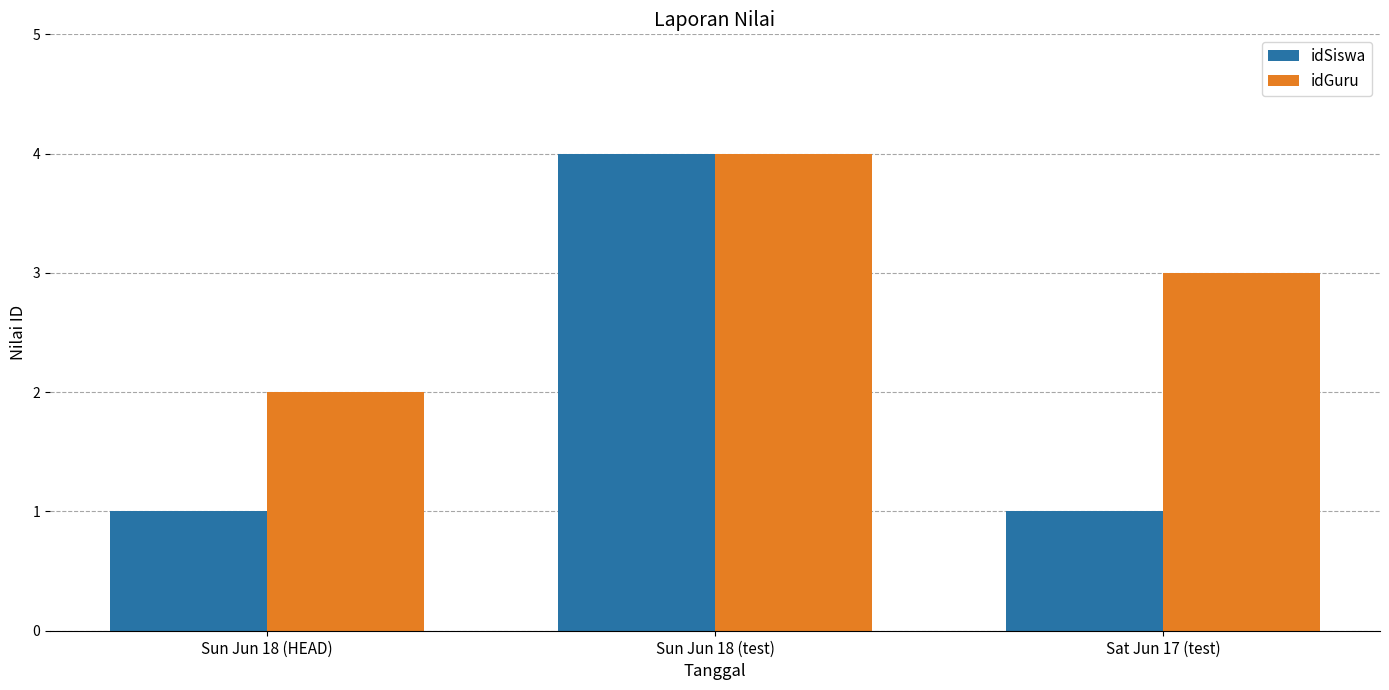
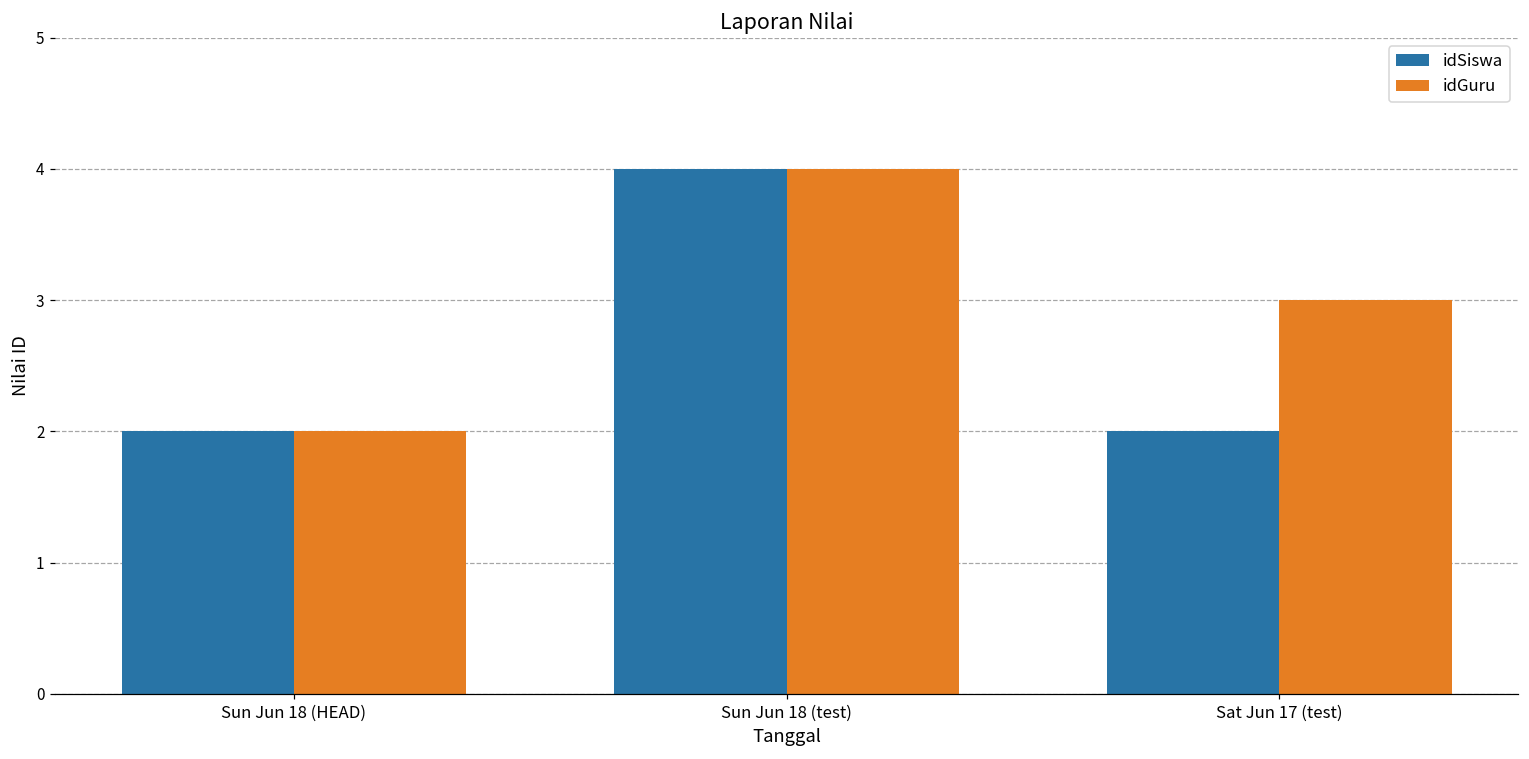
idSiswa, Sun Jun 18 (HEAD): 1 -> 2
idSiswa, Sat Jun 17 (test): 1 -> 2
